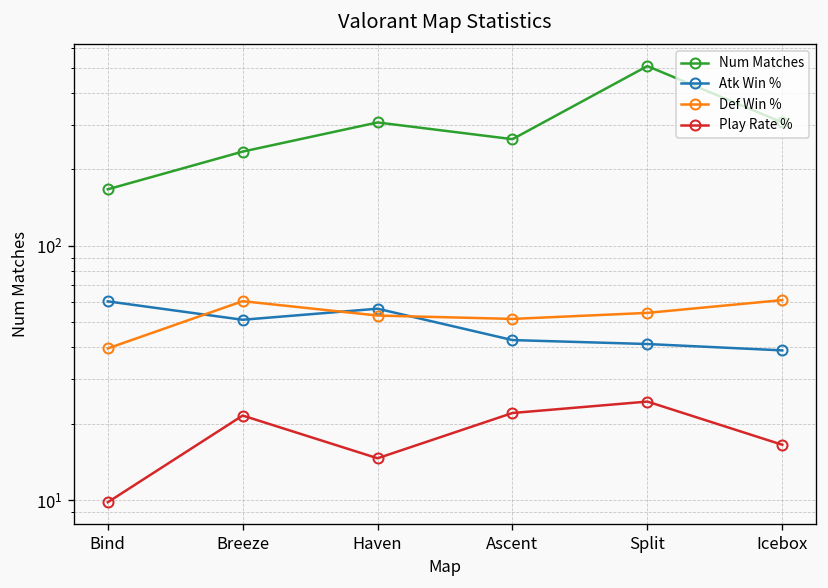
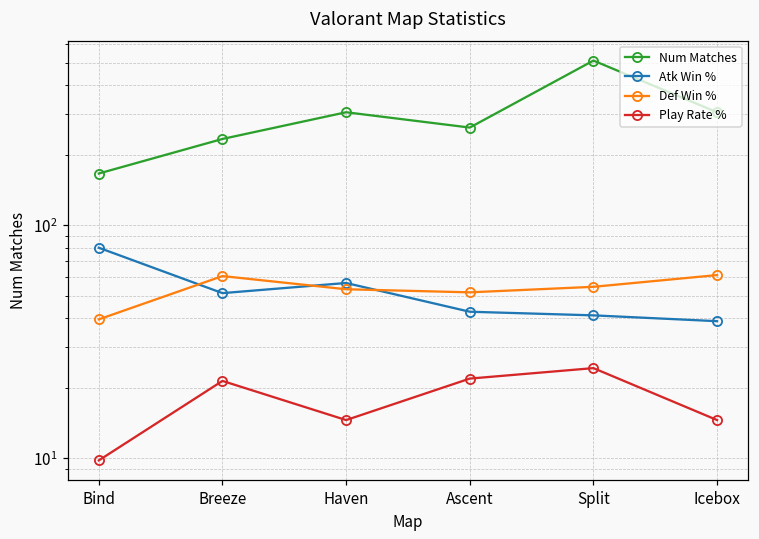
Atk Win %, Bind: 61 -> 80
Play Rate %, Icebox: 17 -> 15
